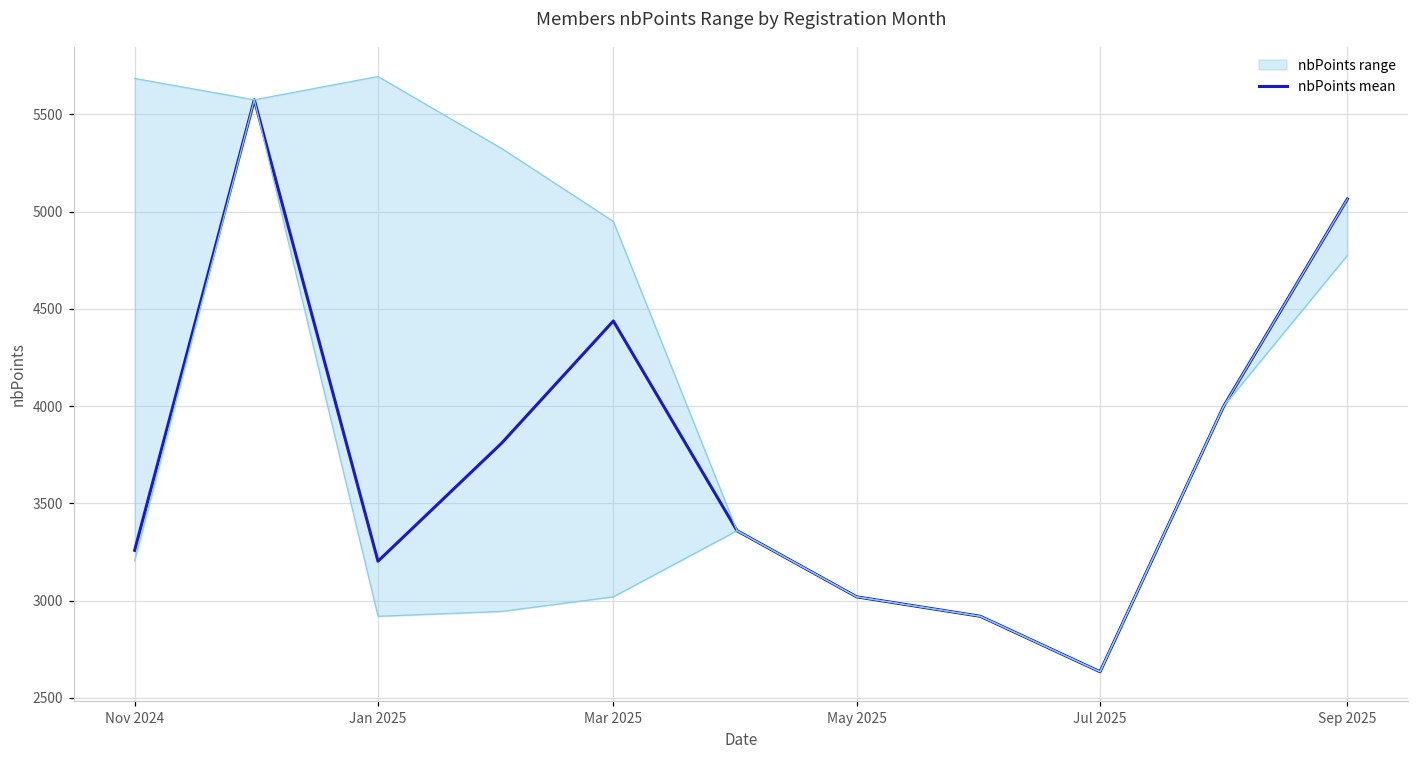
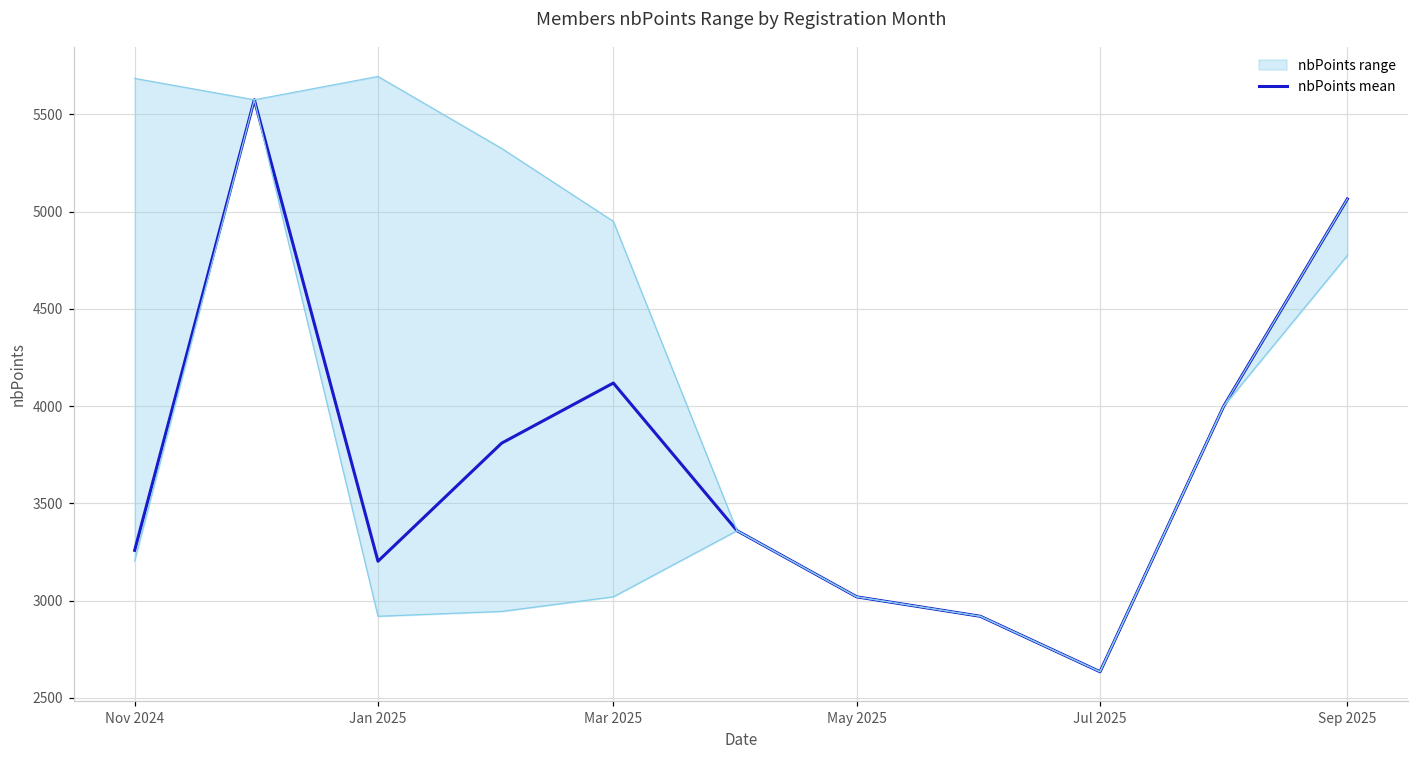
nbPoints mean, Mar 2025: 4440 -> 4120
